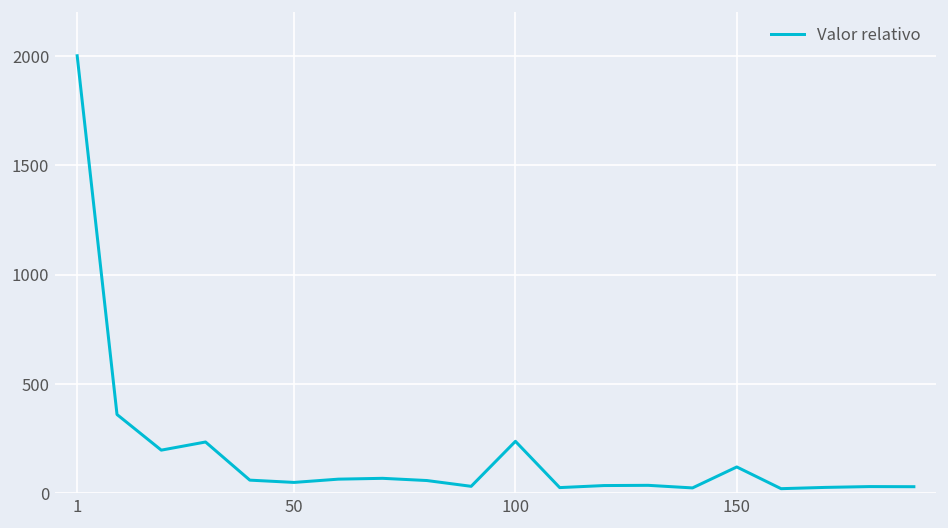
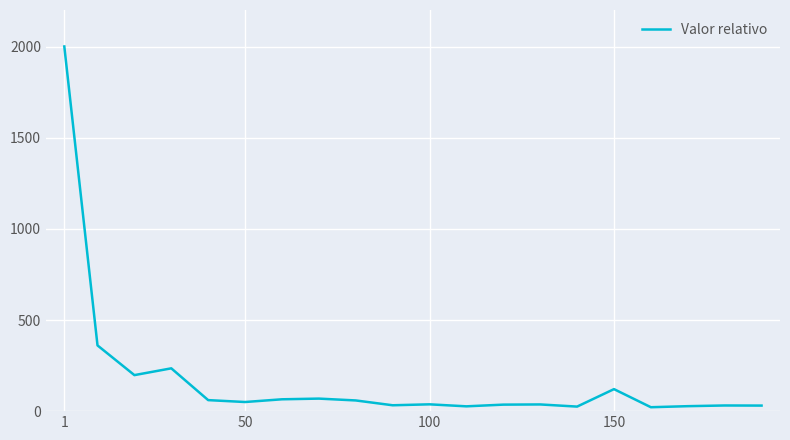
100: 240 -> 40
